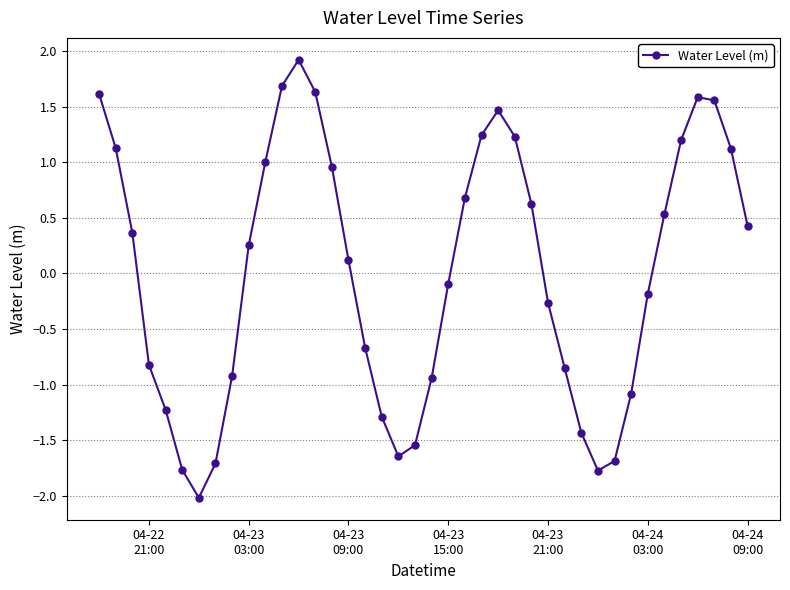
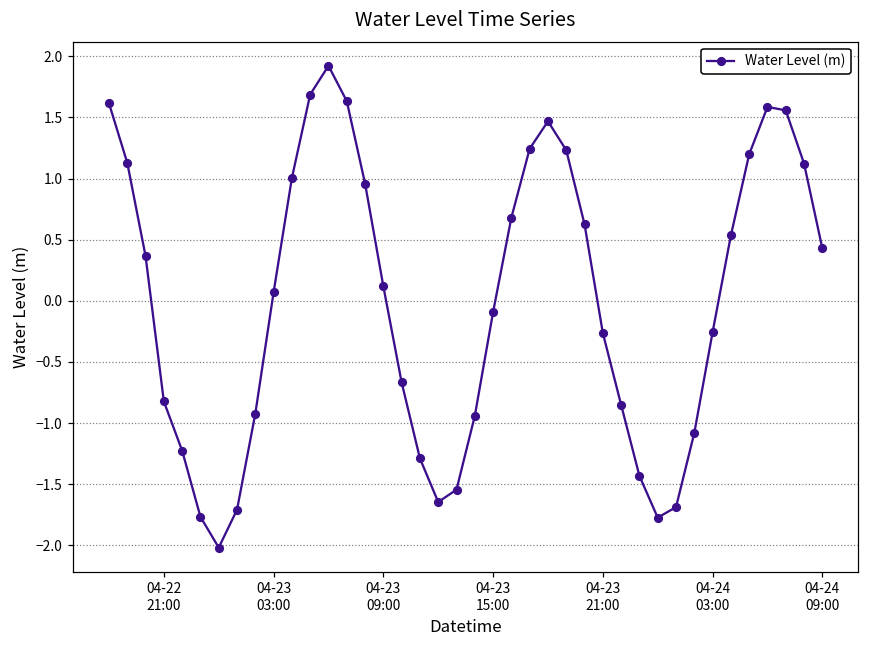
04-23 03:00: 0.25 -> 0.07
04-24 03:00: -0.18 -> -0.26
